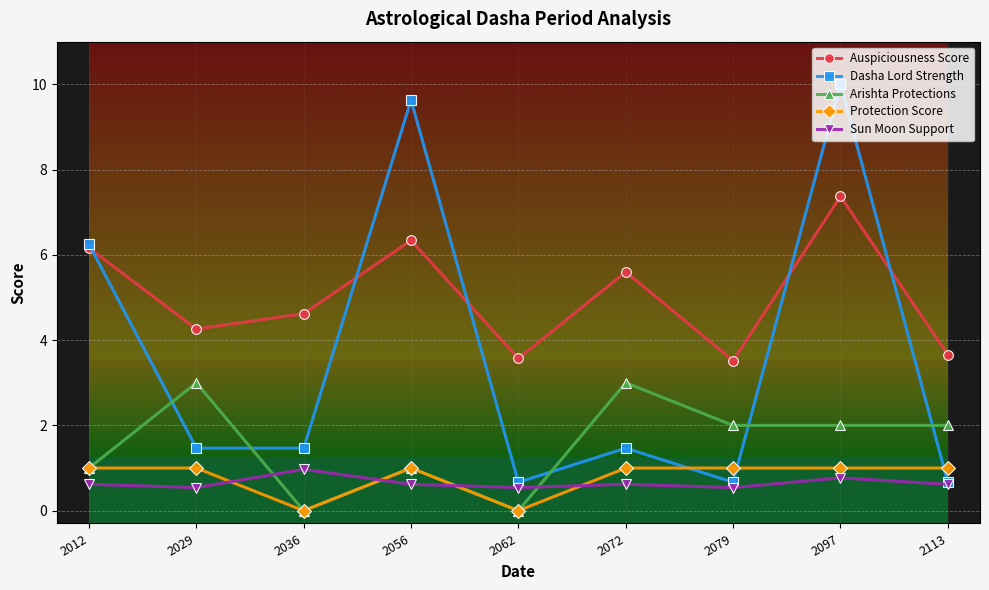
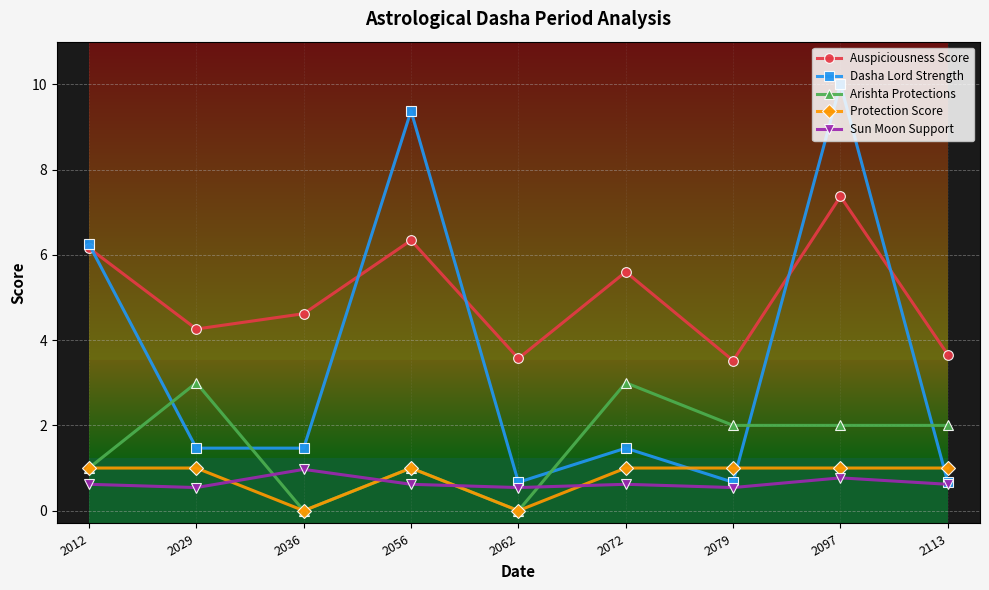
Dasha Lord Strength, 2056: 9.6 -> 9.4
